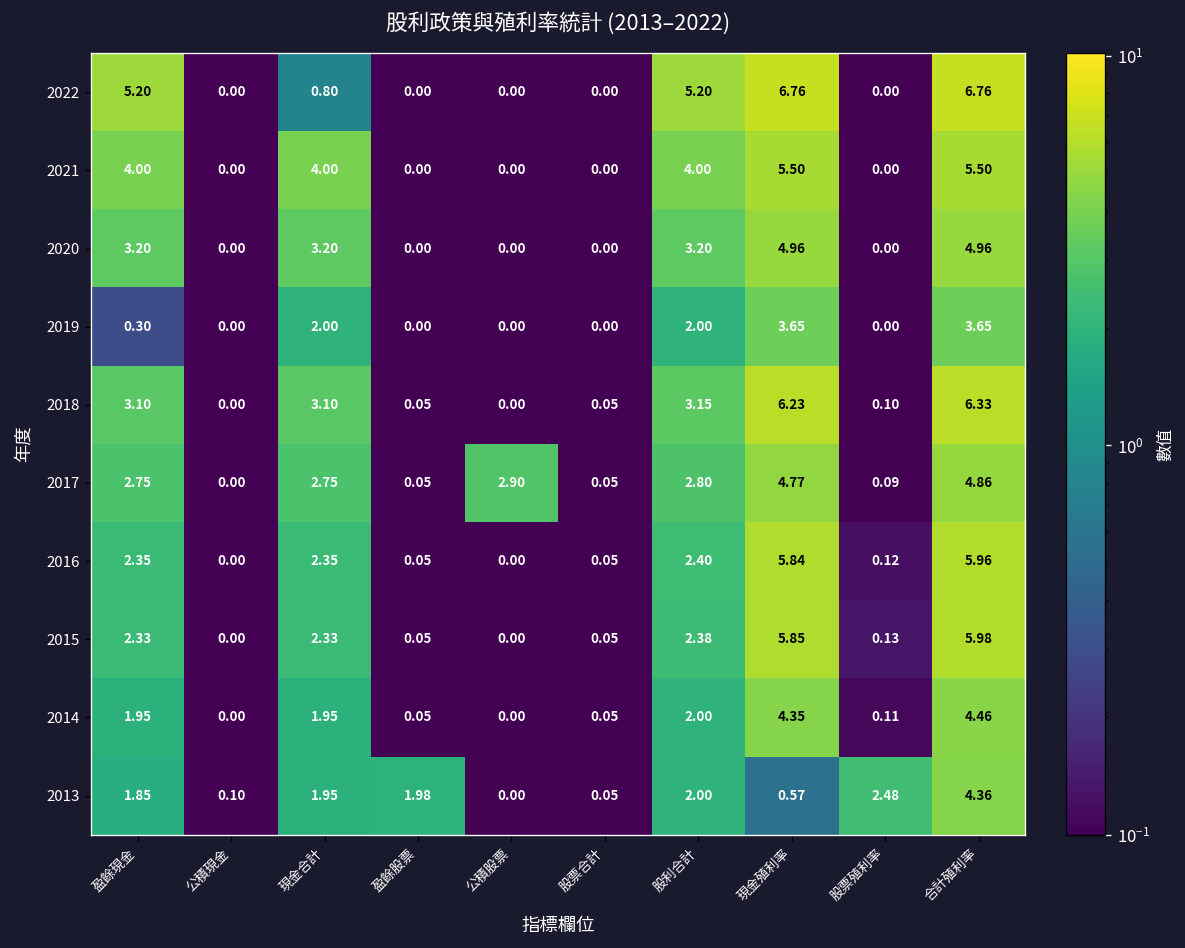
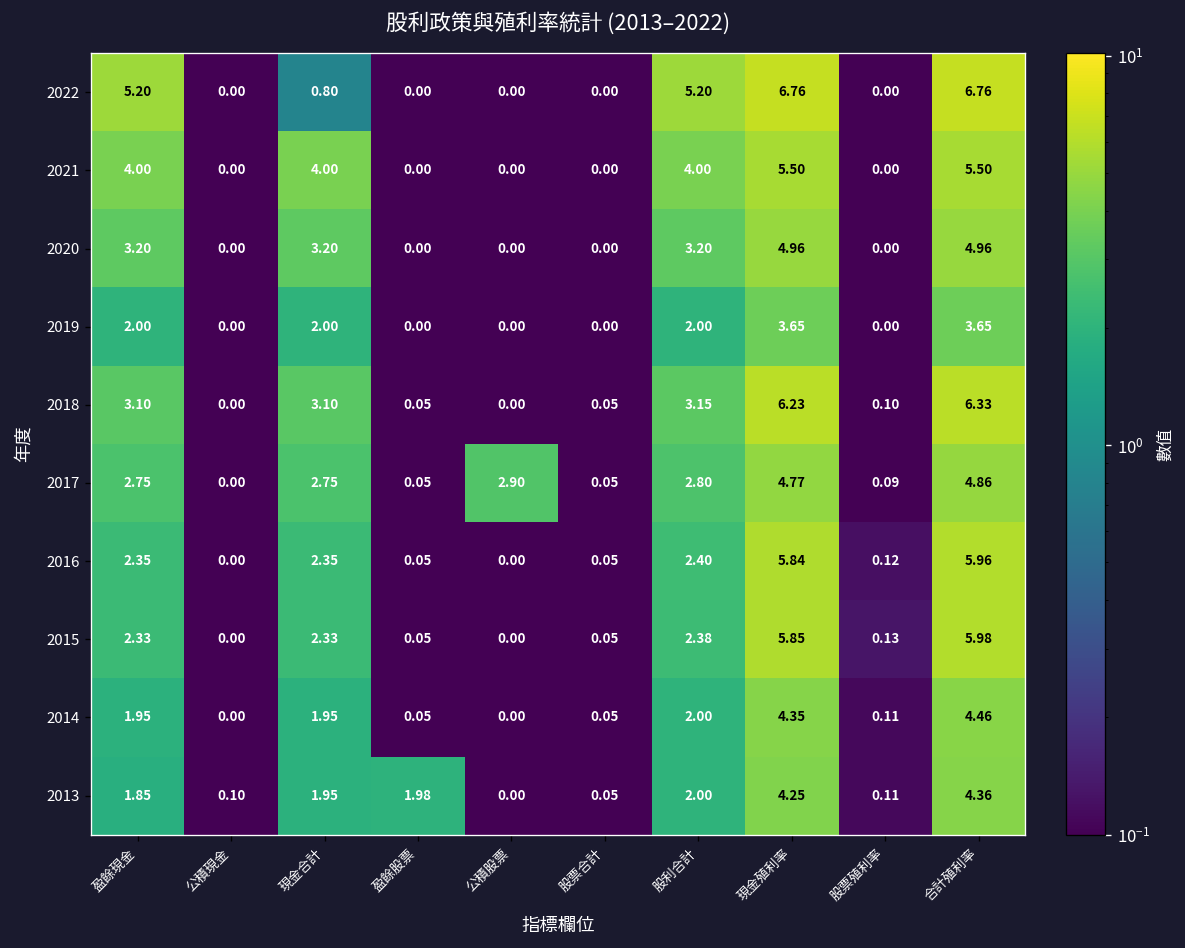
2019, 盈餘現金: 0.30 -> 2.00
2013, 現金殖利率: 0.57 -> 4.25
2013, 股票殖利率: 2.48 -> 0.11
